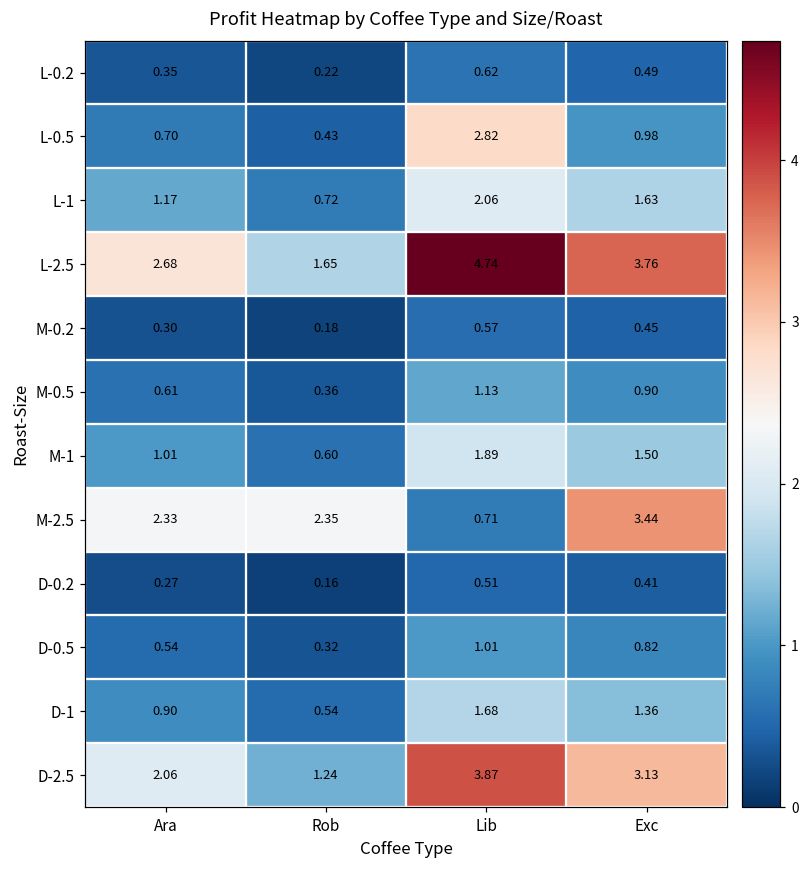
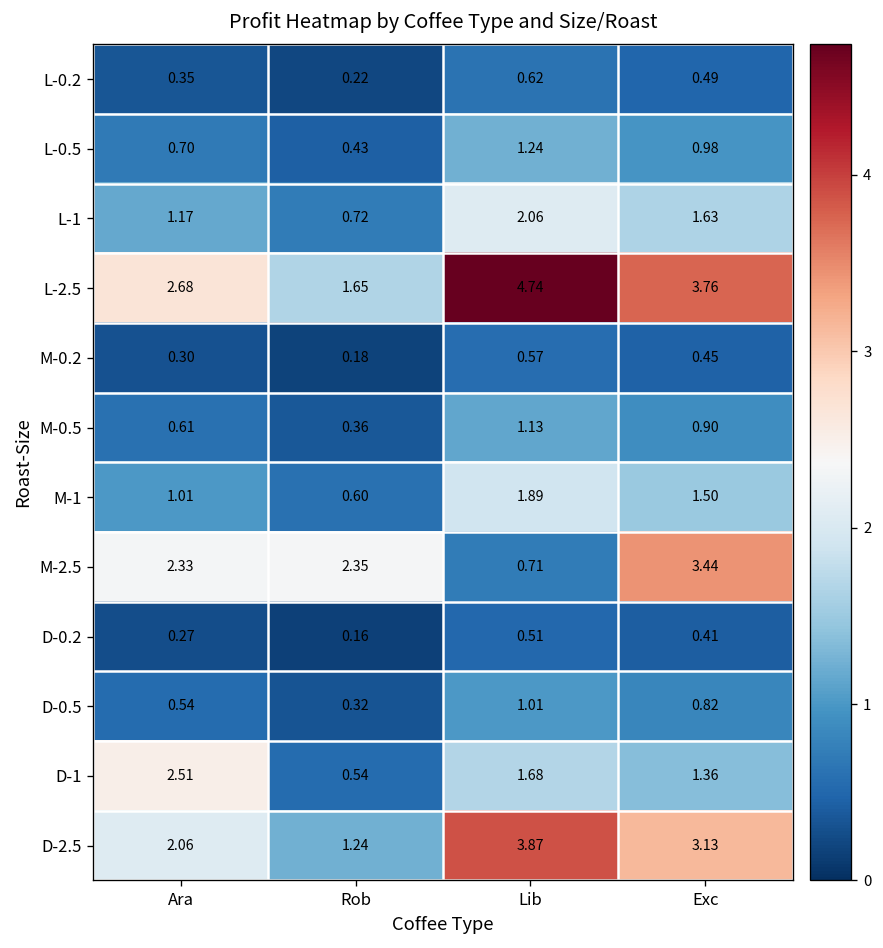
L-0.5, Lib: 2.82 -> 1.24
D-1, Ara: 0.90 -> 2.51
